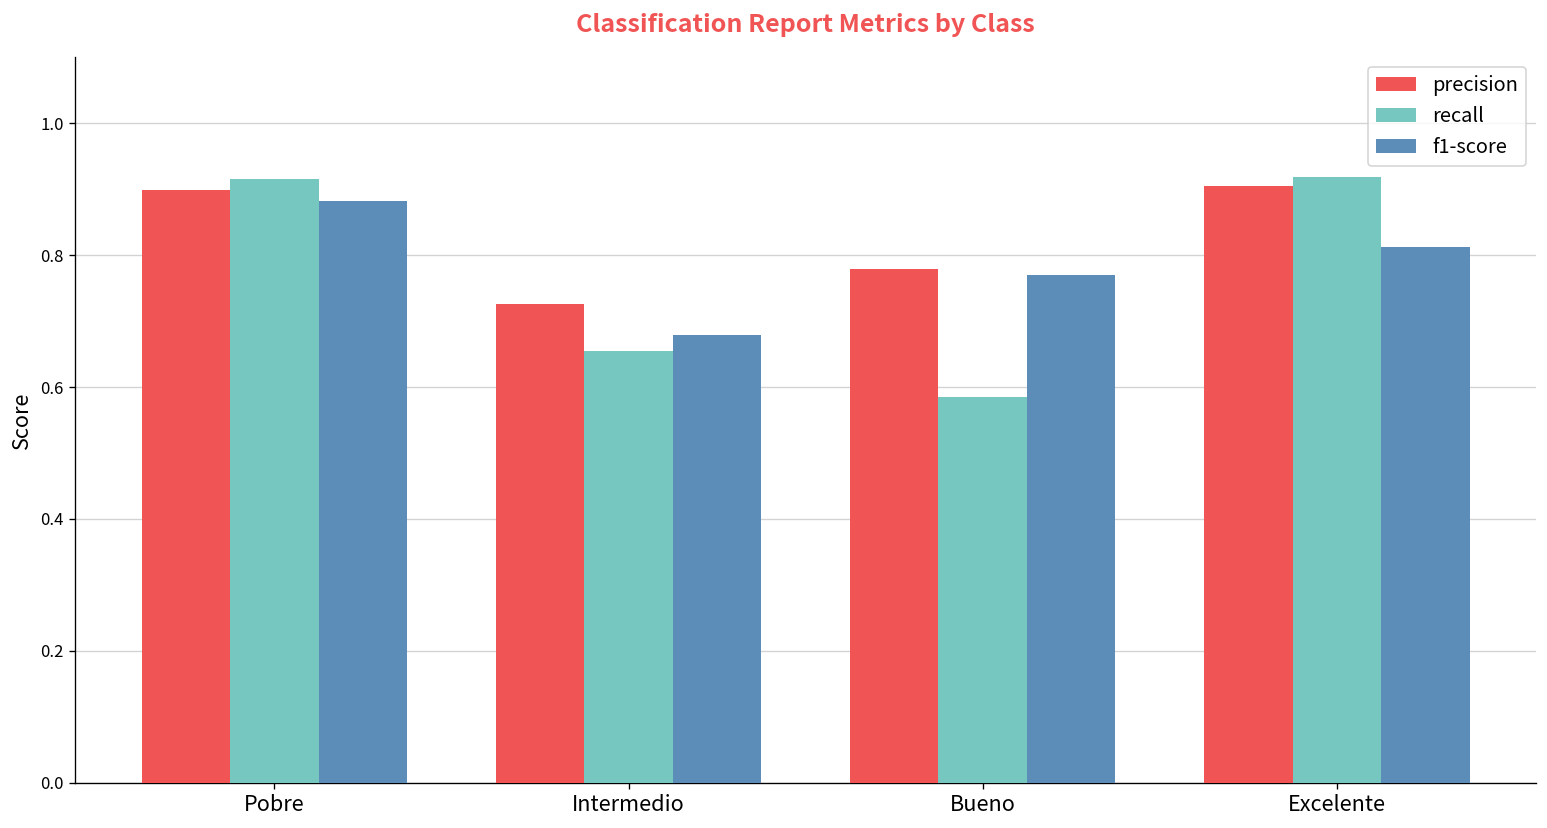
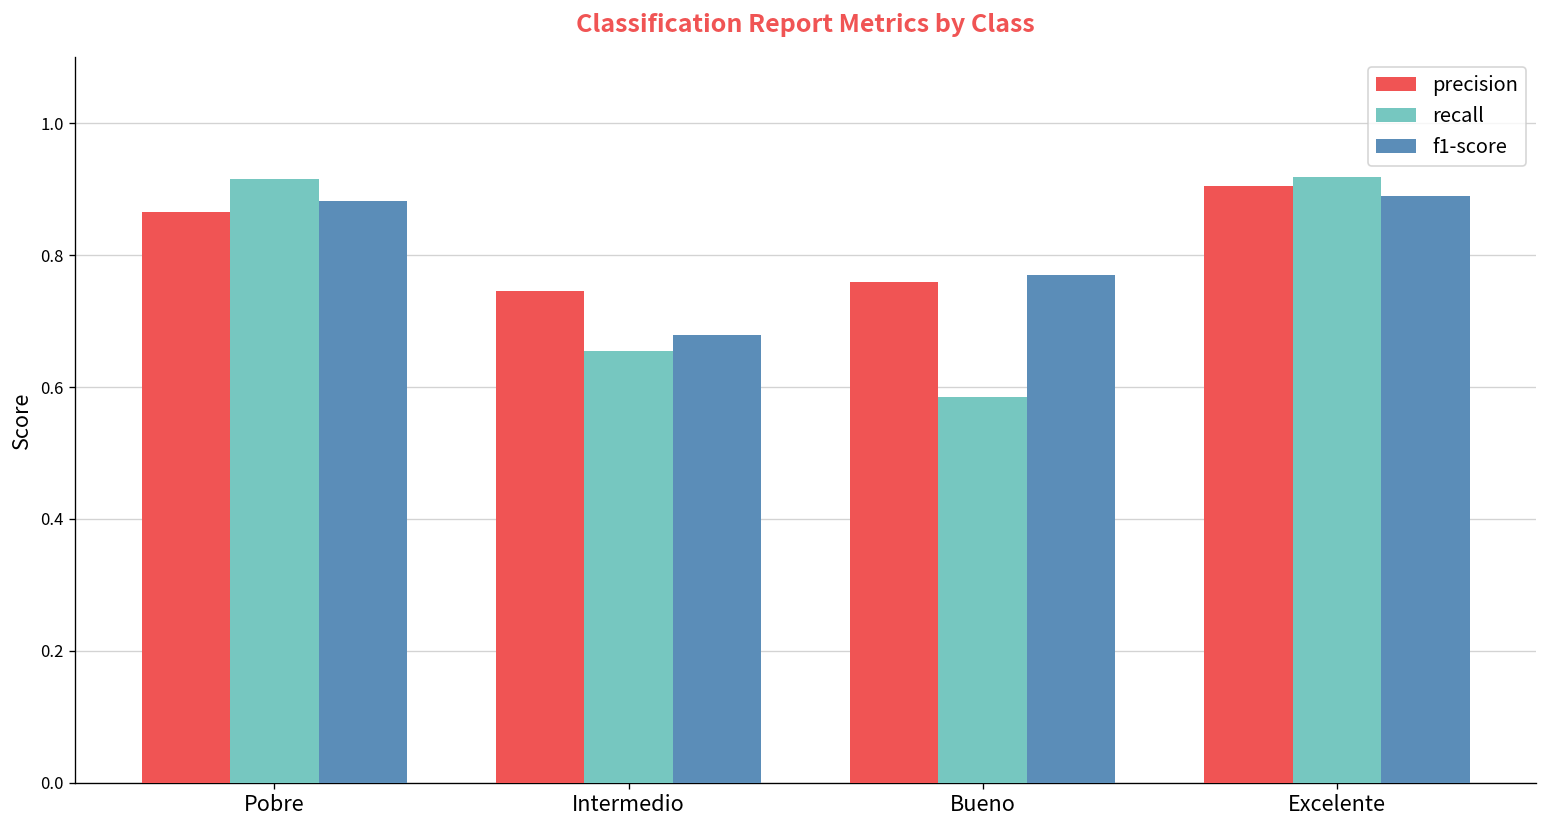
precision, Pobre: 0.90 -> 0.87
precision, Intermedio: 0.73 -> 0.75
precision, Bueno: 0.78 -> 0.76
f1-score, Excelente: 0.81 -> 0.89
